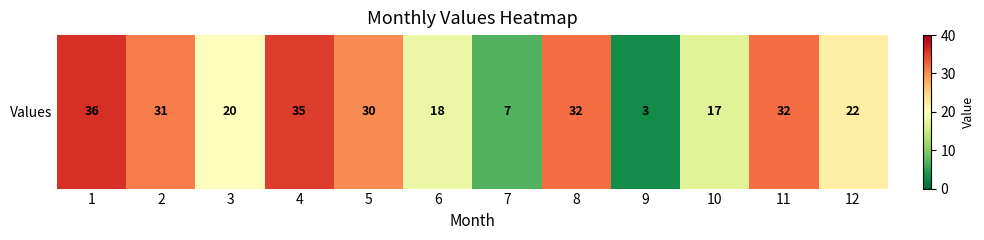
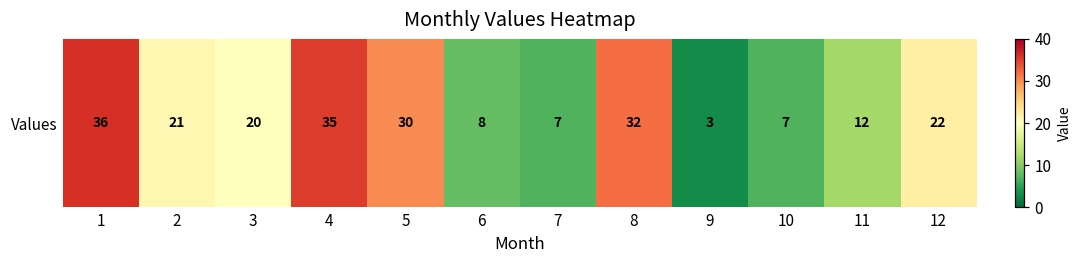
Values, 2: 31 -> 21
Values, 6: 18 -> 8
Values, 10: 17 -> 7
Values, 11: 32 -> 12
